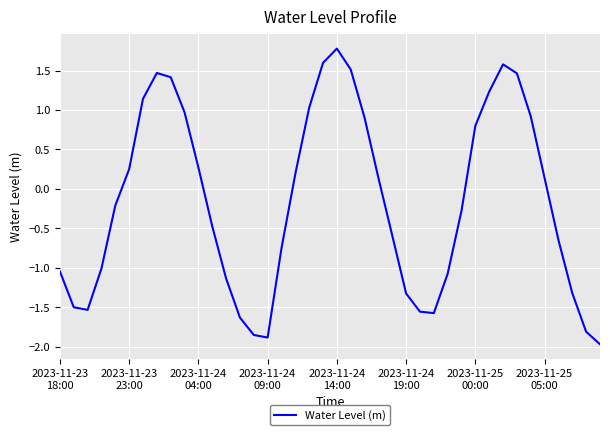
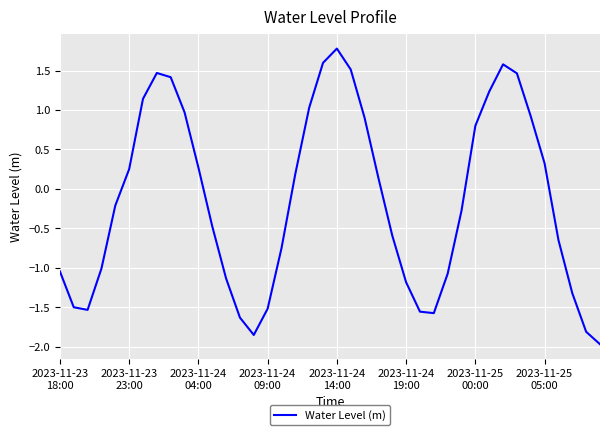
2023-11-24 09:00: -1.9 -> -1.5
2023-11-24 19:00: -1.3 -> -1.2
2023-11-25 05:00: 0.1 -> 0.3
